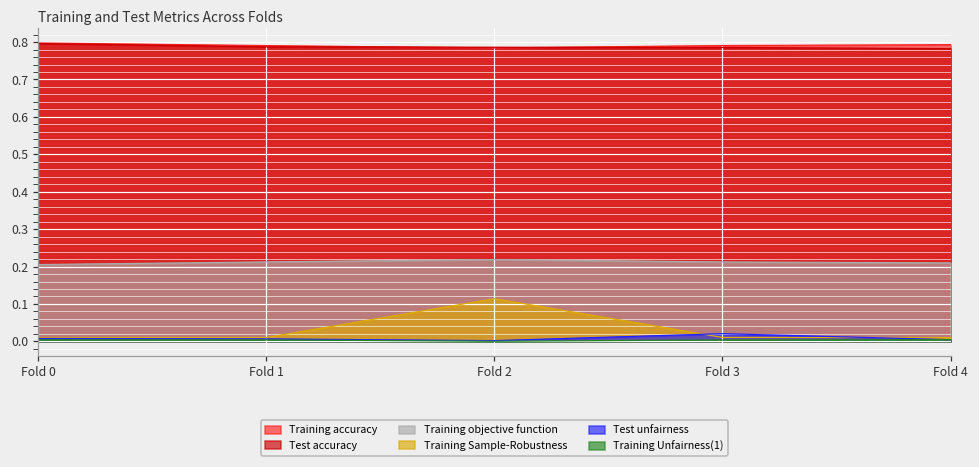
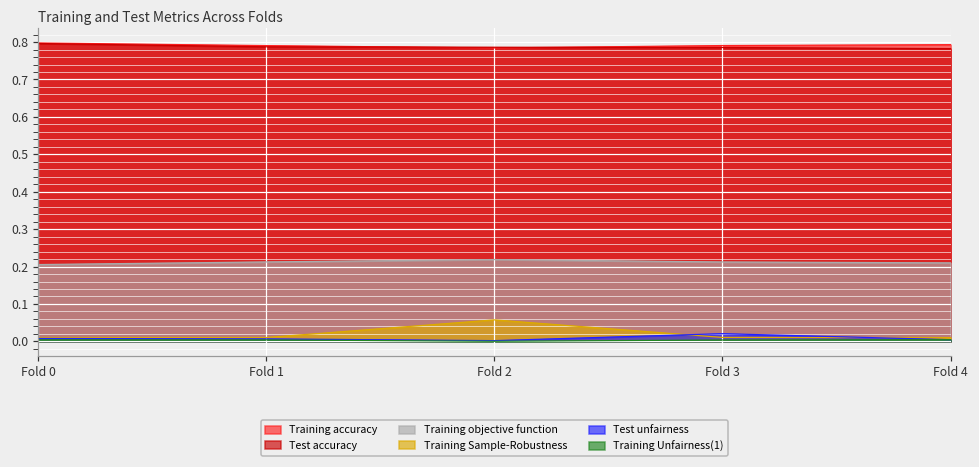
Training Sample-Robustness, Fold 2: 0.11 -> 0.06
